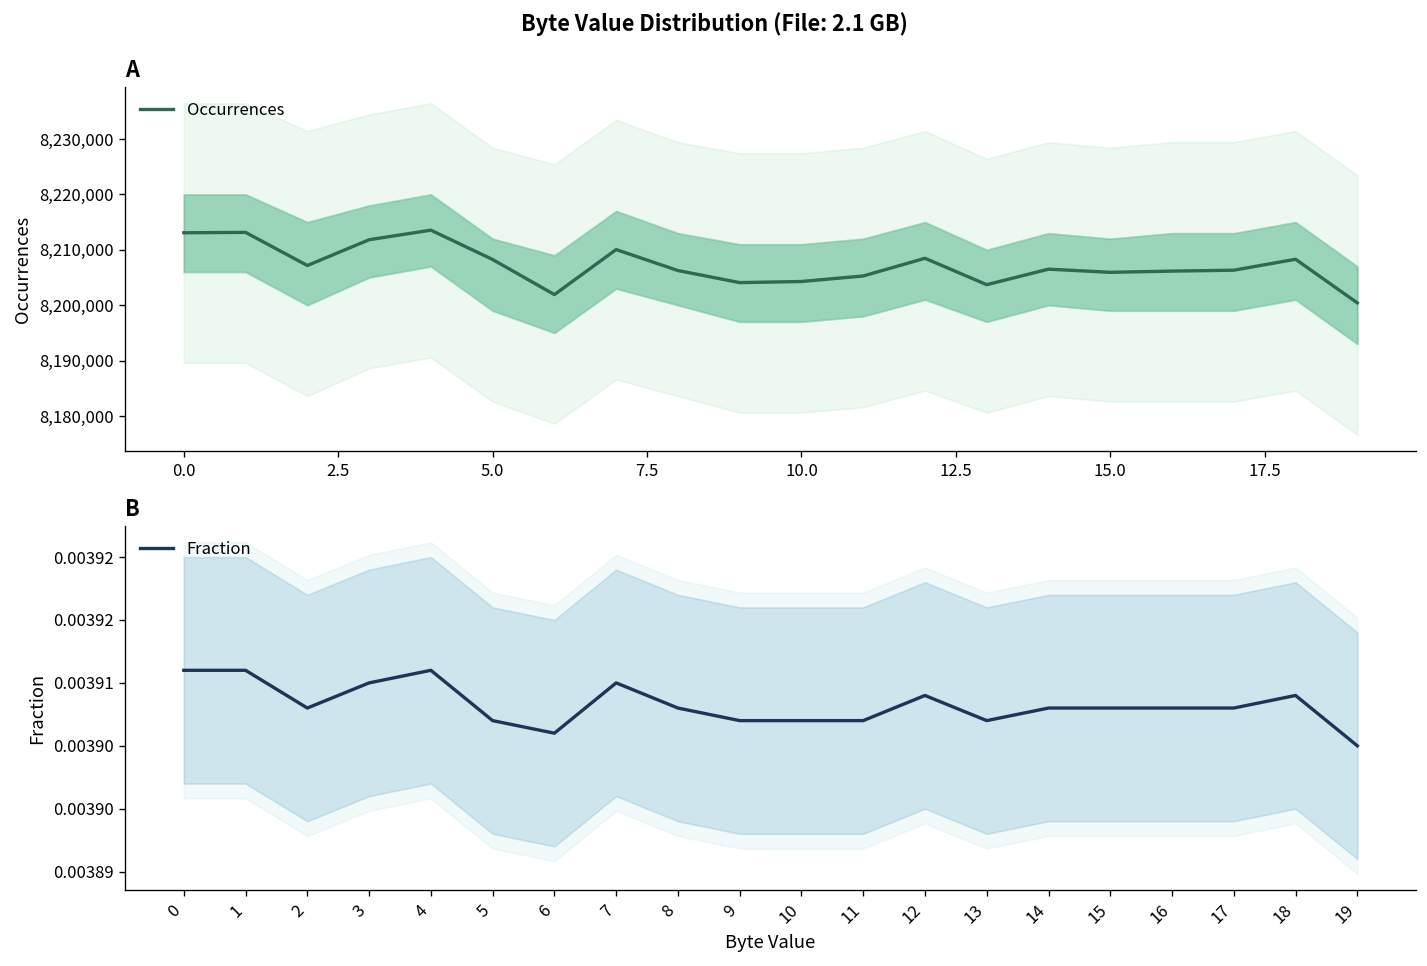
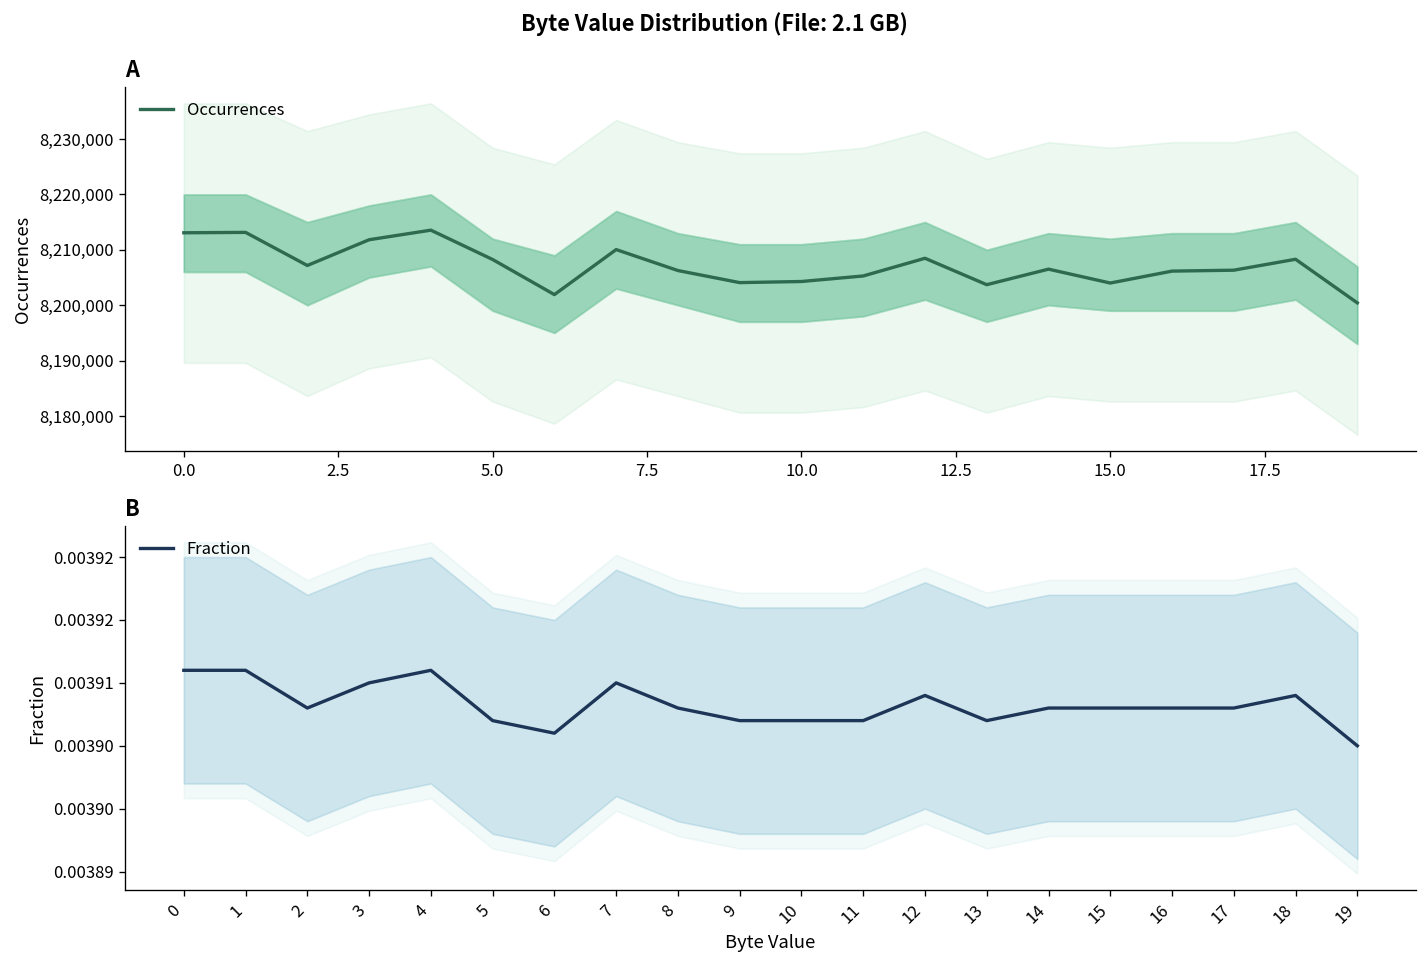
A, Occurrences, 15.0: 8,206,000 -> 8,204,000
